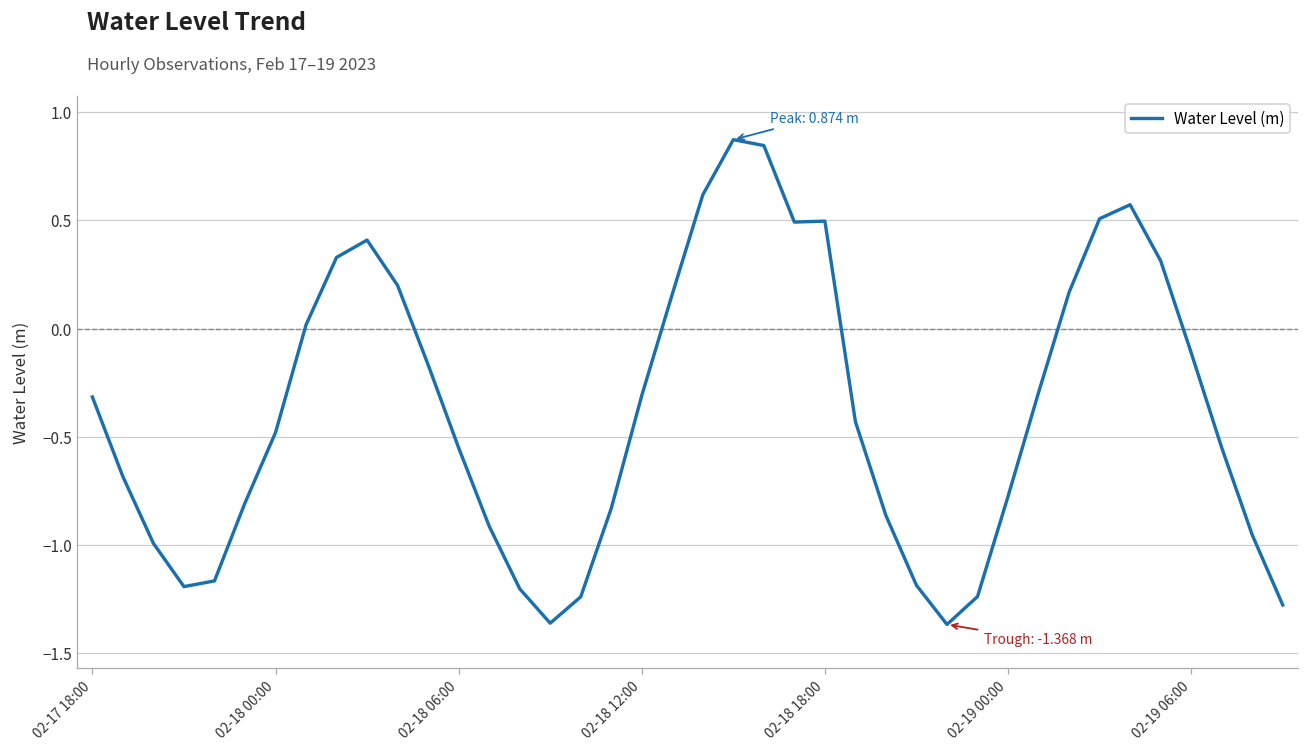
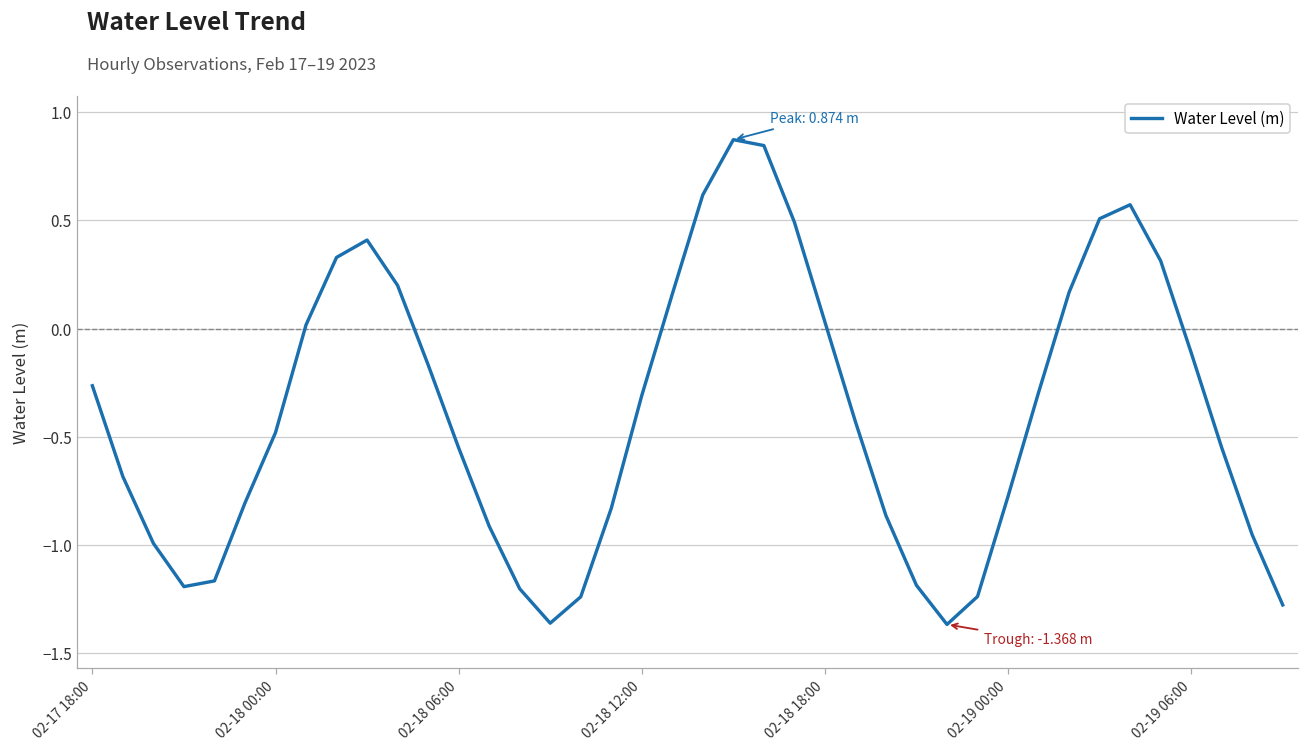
02-17 18:00: -0.32 -> -0.26
02-18 18:00: 0.50 -> 0.03
